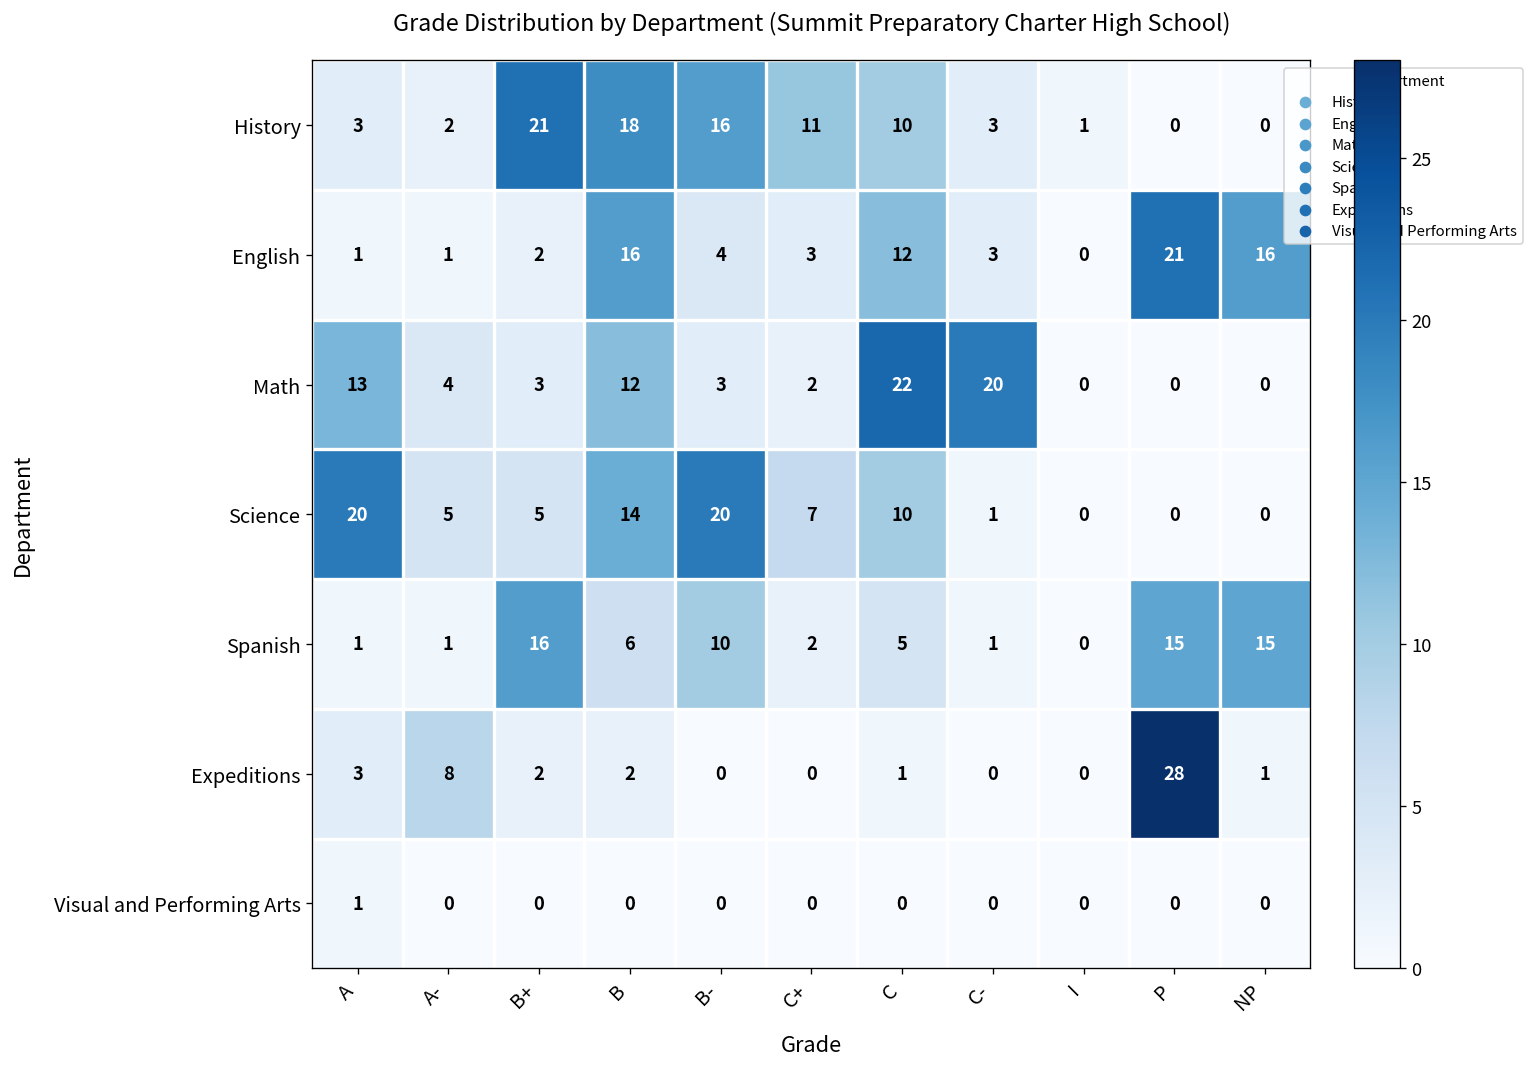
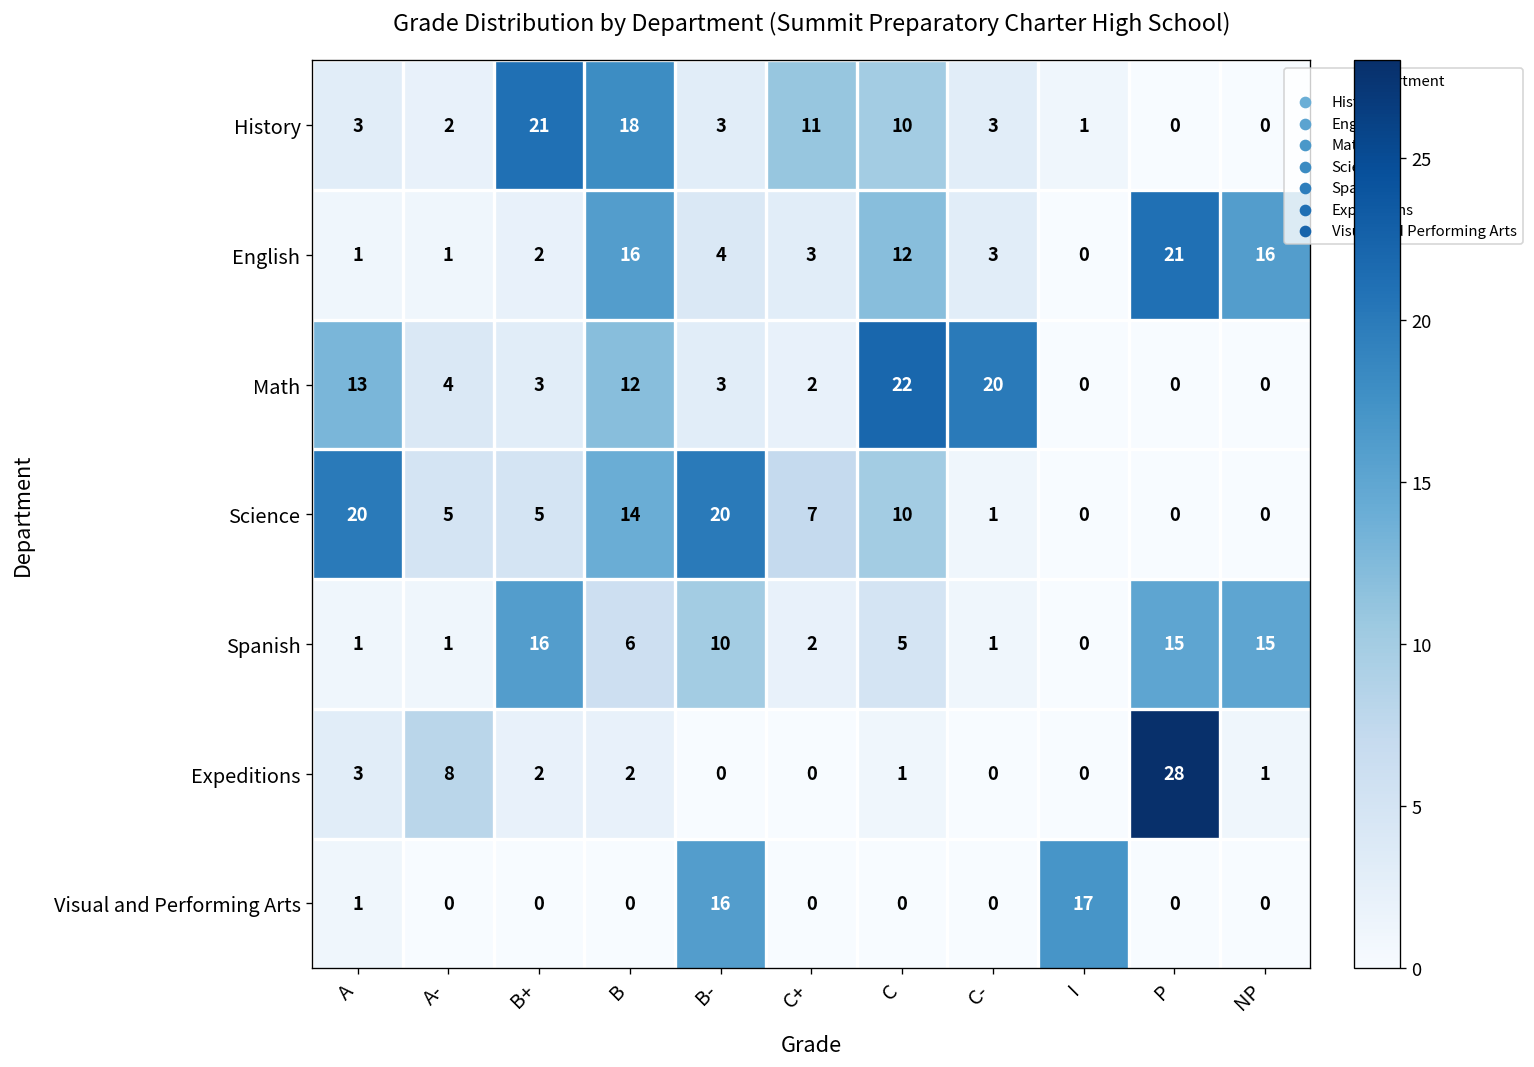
History, B-: 16 -> 3
Visual and Performing Arts, B-: 0 -> 16
Visual and Performing Arts, I: 0 -> 17
